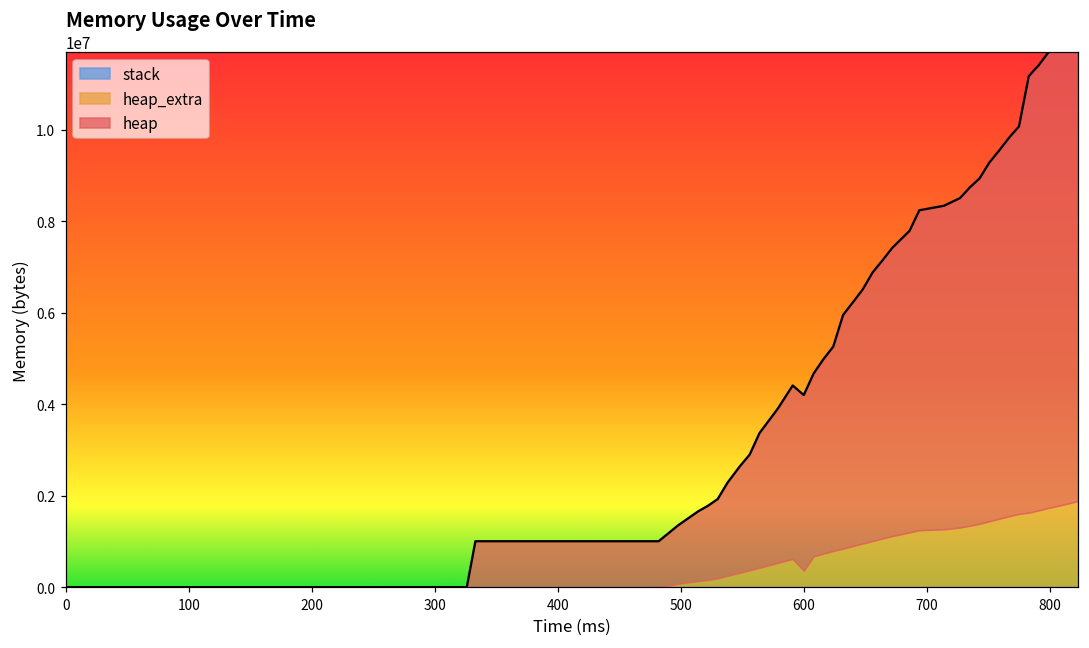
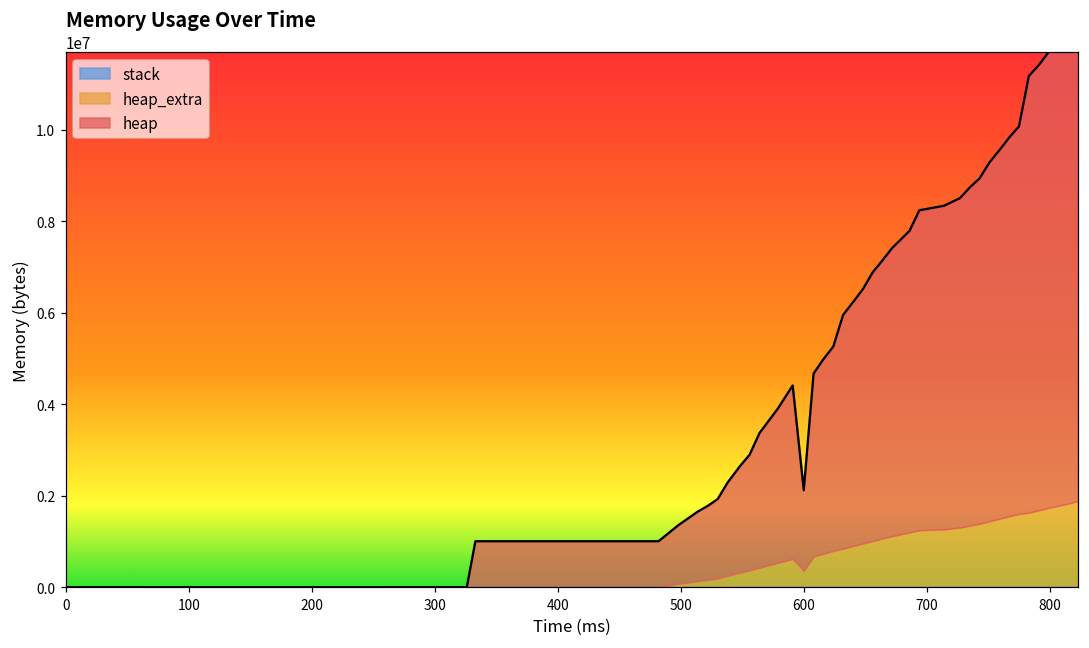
heap, 600: 3800000 -> 1800000
